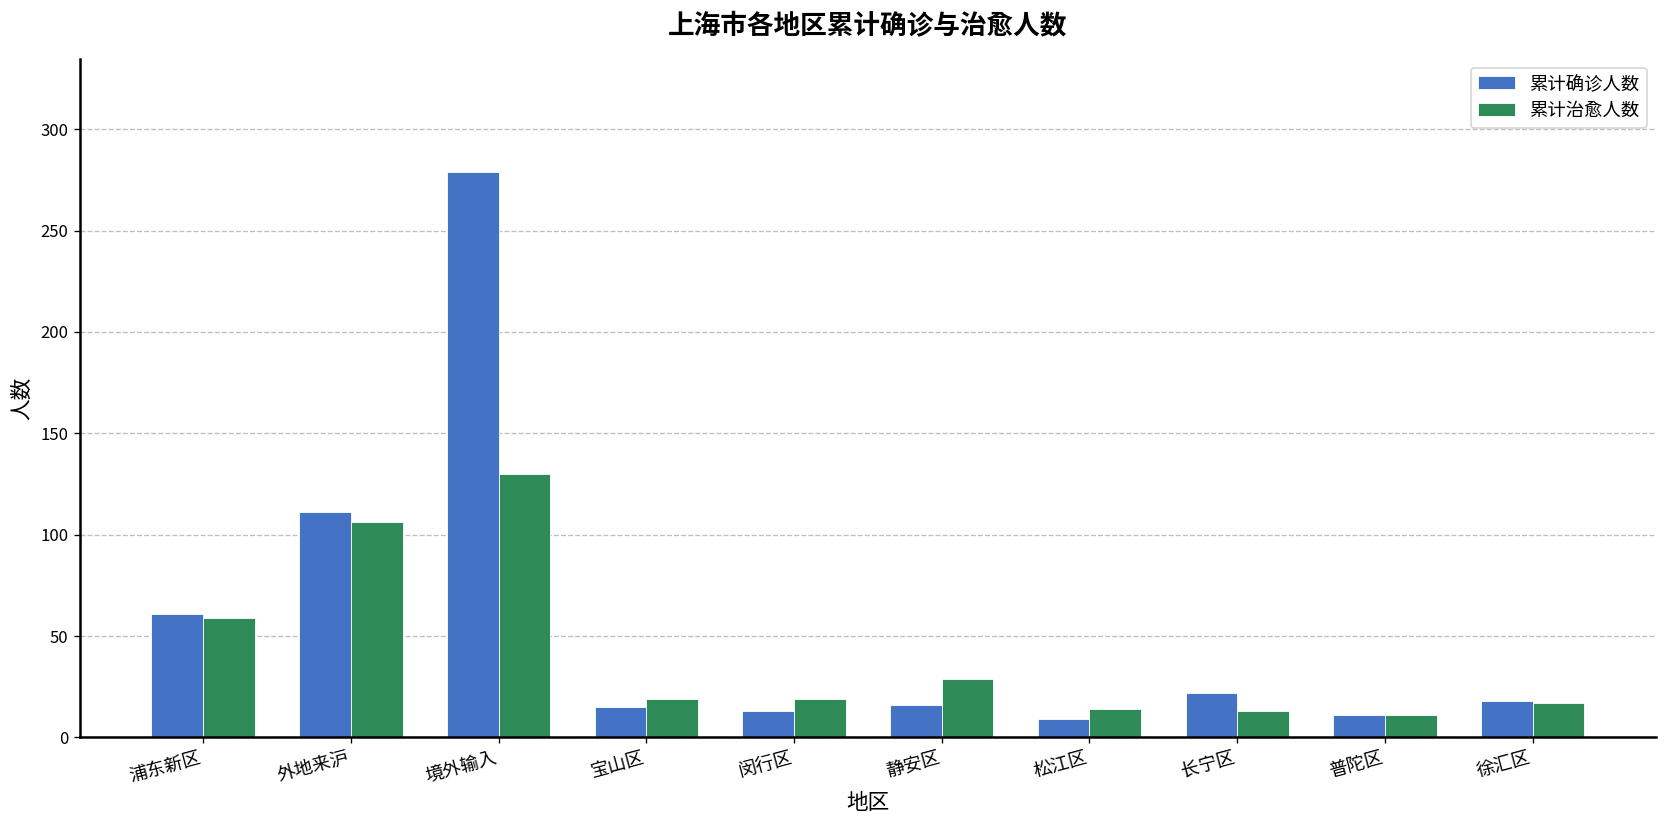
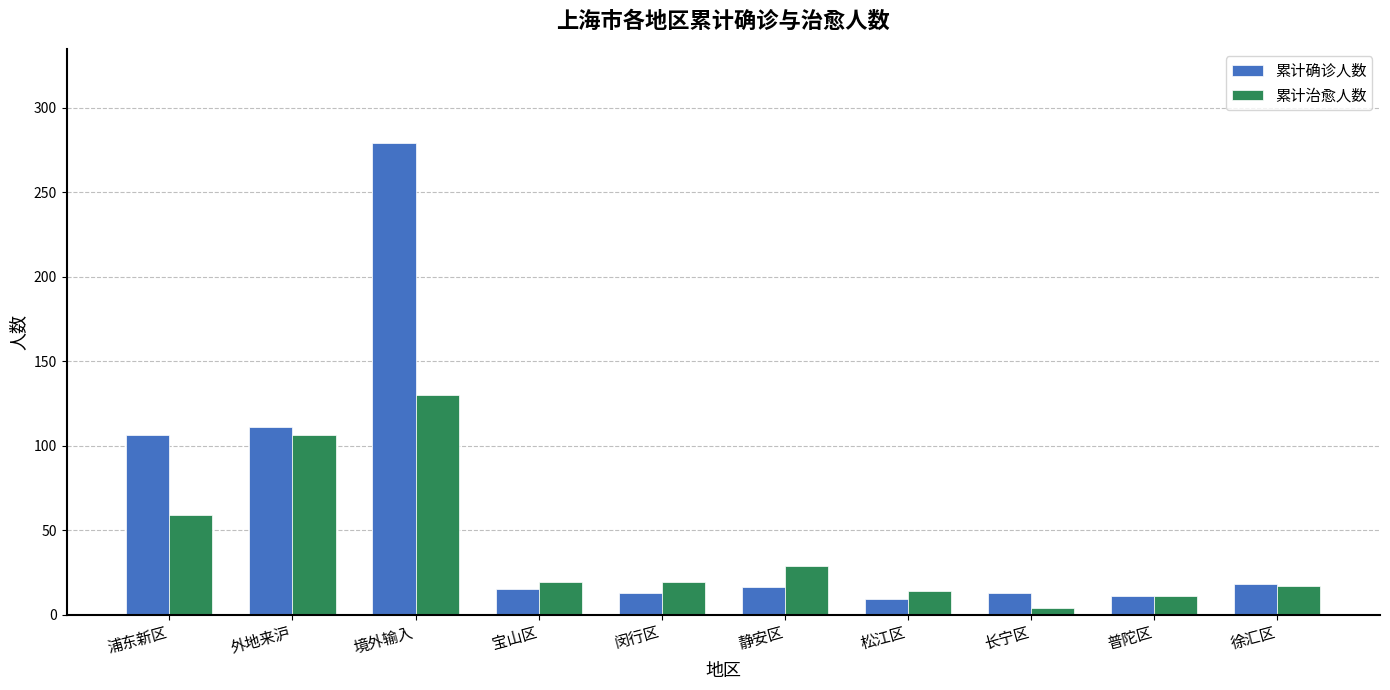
累计确诊人数, 浦东新区: 61 -> 106
累计确诊人数, 长宁区: 22 -> 13
累计治愈人数, 长宁区: 13 -> 4
